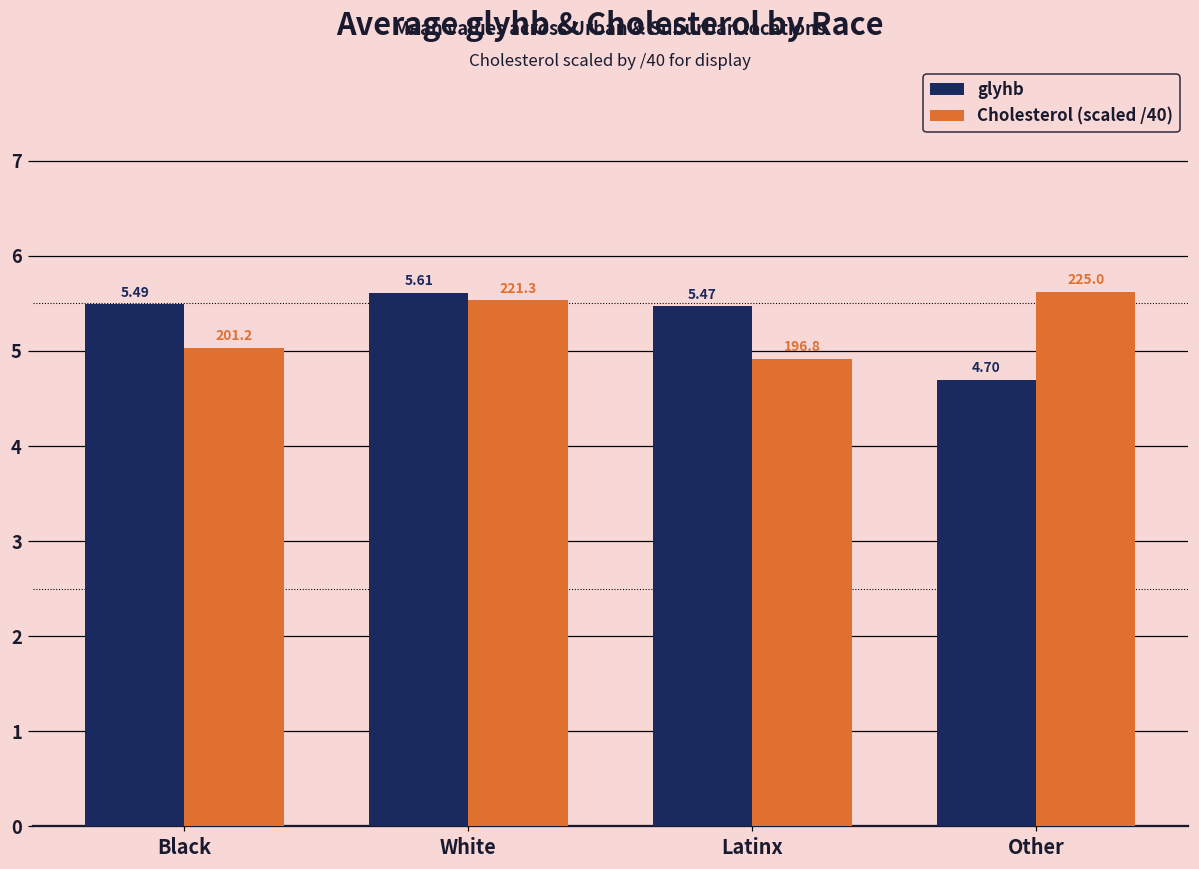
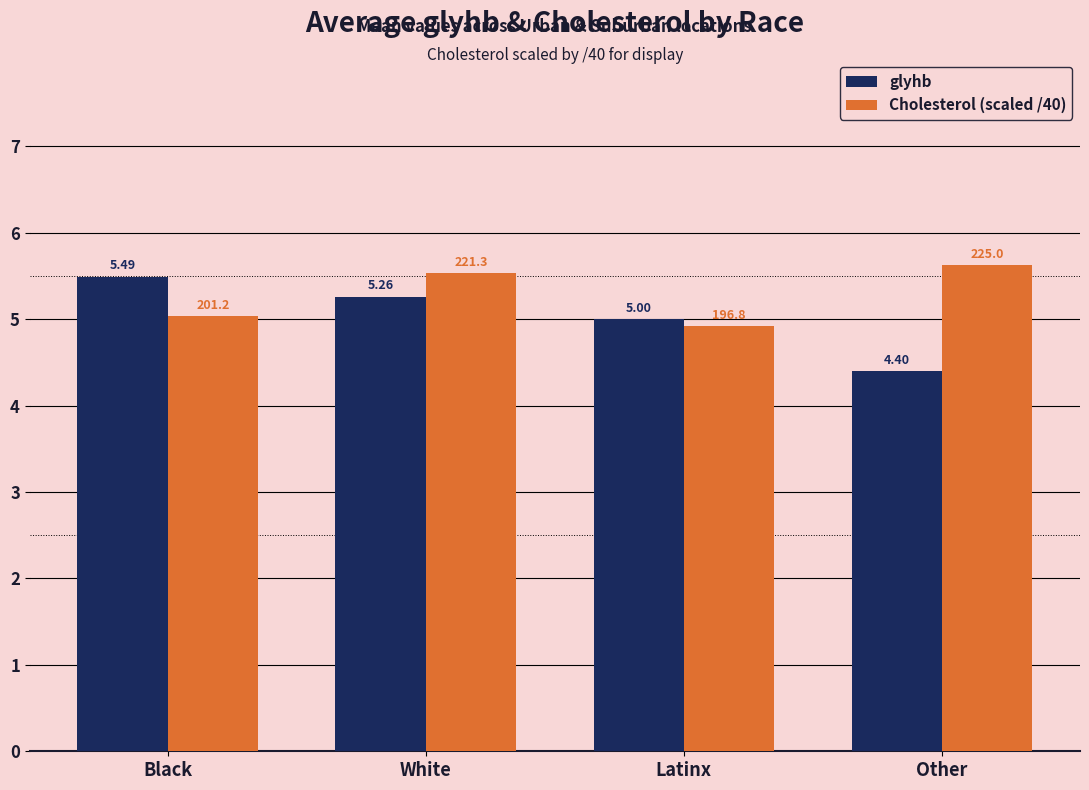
glyhb, White: 5.61 -> 5.26
glyhb, Latinx: 5.47 -> 5.00
glyhb, Other: 4.70 -> 4.40
